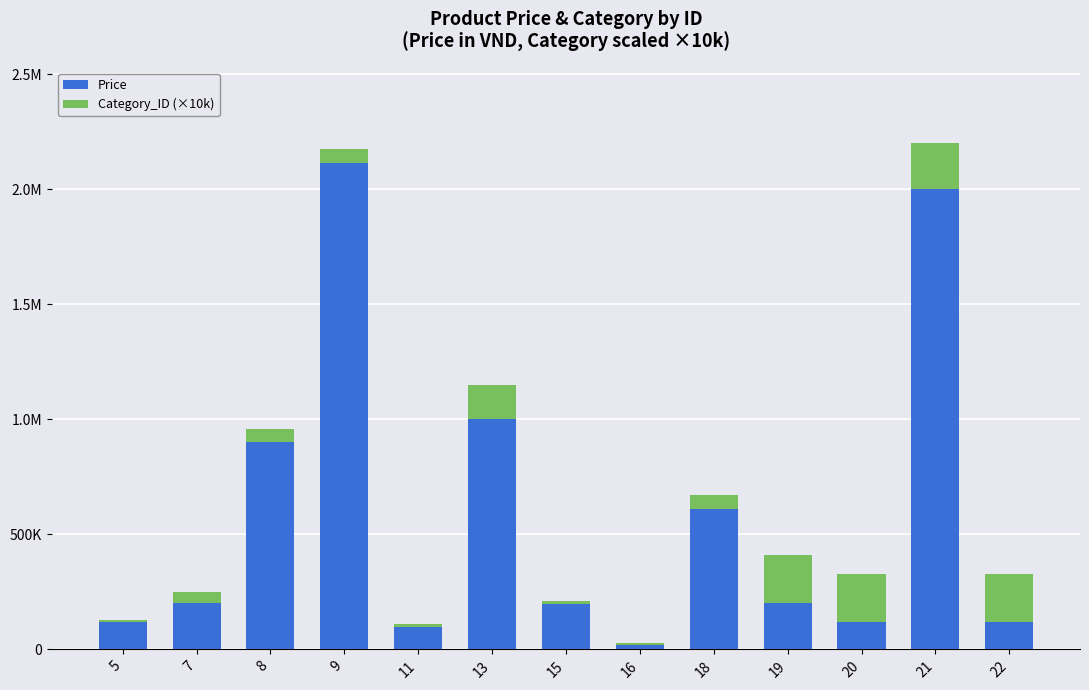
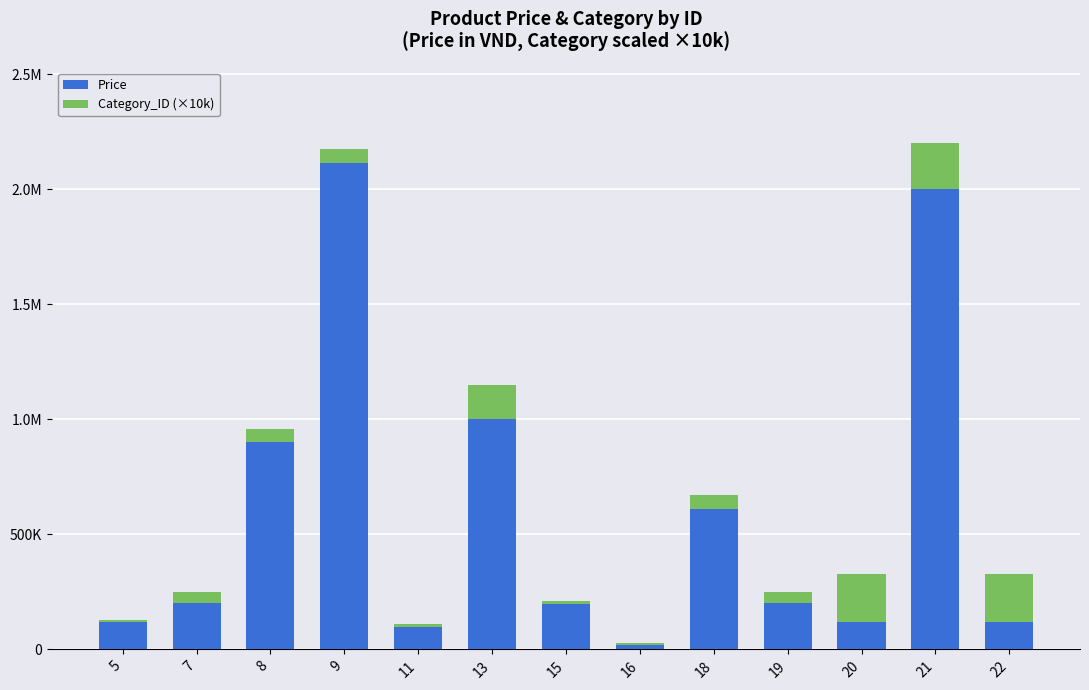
Category_ID (×10k), 19: 210000 -> 50000
